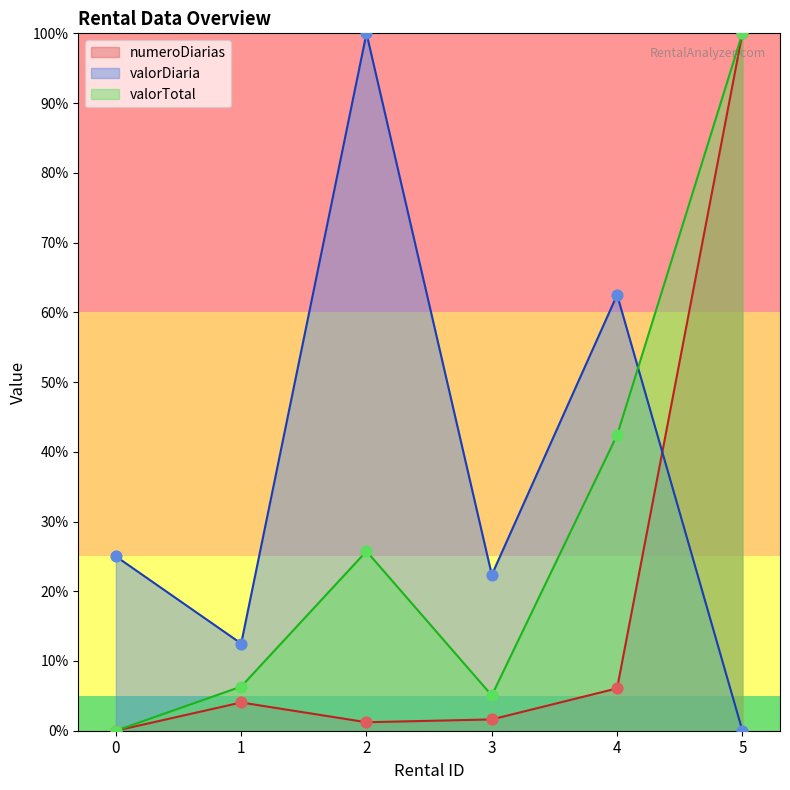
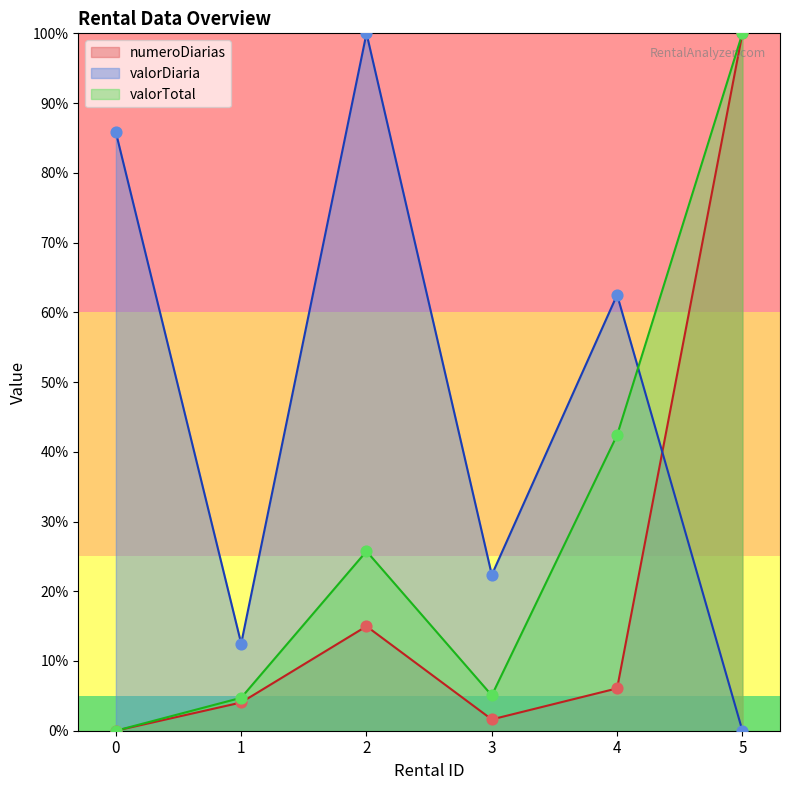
valorDiaria, 0: 25% -> 86%
valorTotal, 1: 6% -> 5%
numeroDiarias, 2: 1% -> 15%
